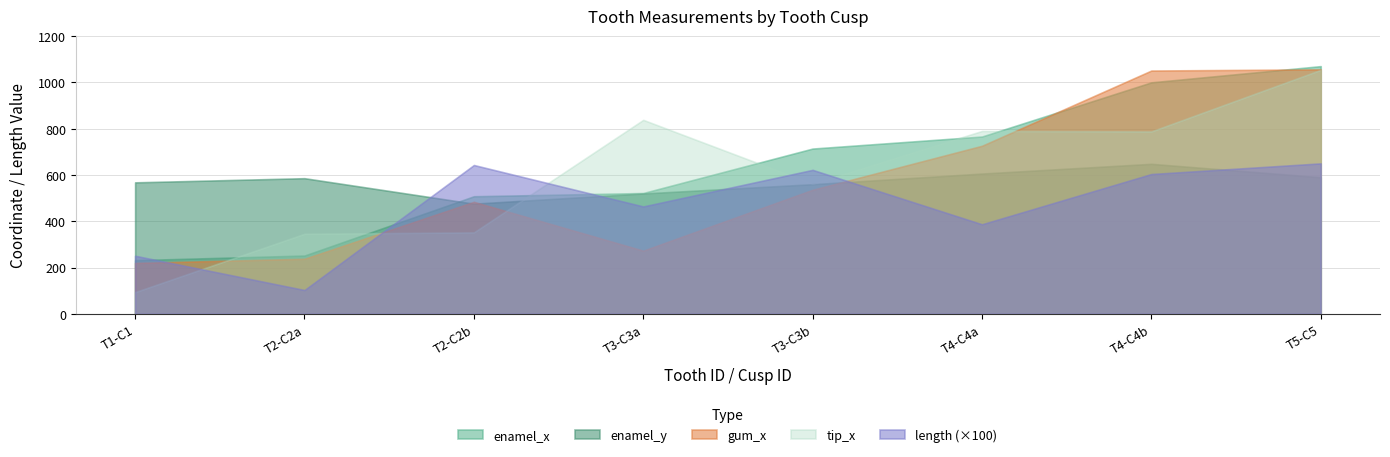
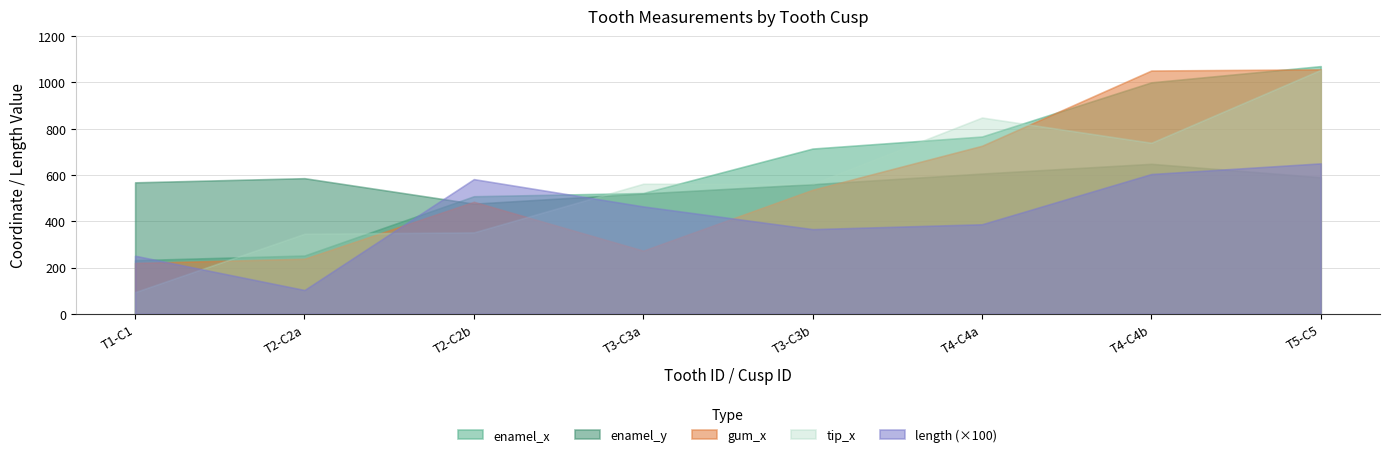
length (×100), T2-C2b: 640 -> 580
tip_x, T3-C3a: 840 -> 560
length (×100), T3-C3b: 620 -> 370
tip_x, T4-C4a: 790 -> 850
tip_x, T4-C4b: 790 -> 740
